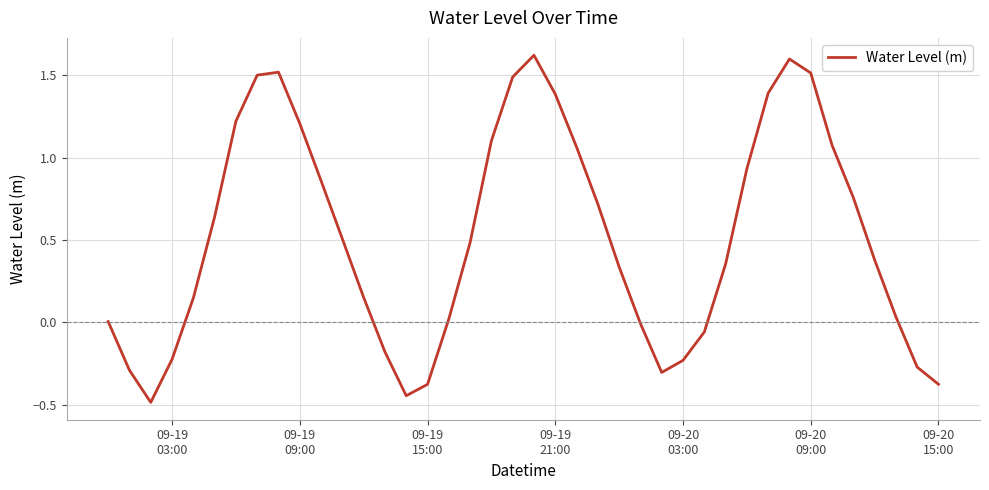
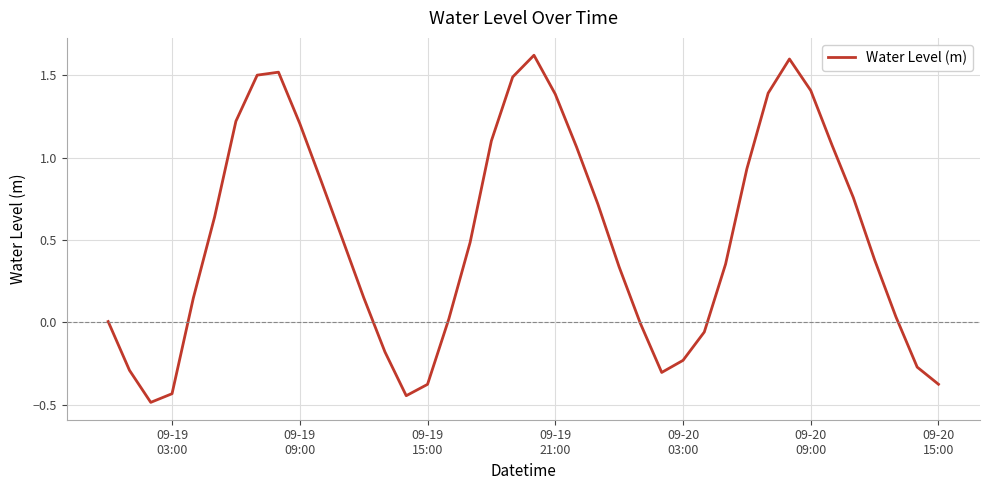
09-19 03:00: -0.22 -> -0.43
09-20 09:00: 1.51 -> 1.41
